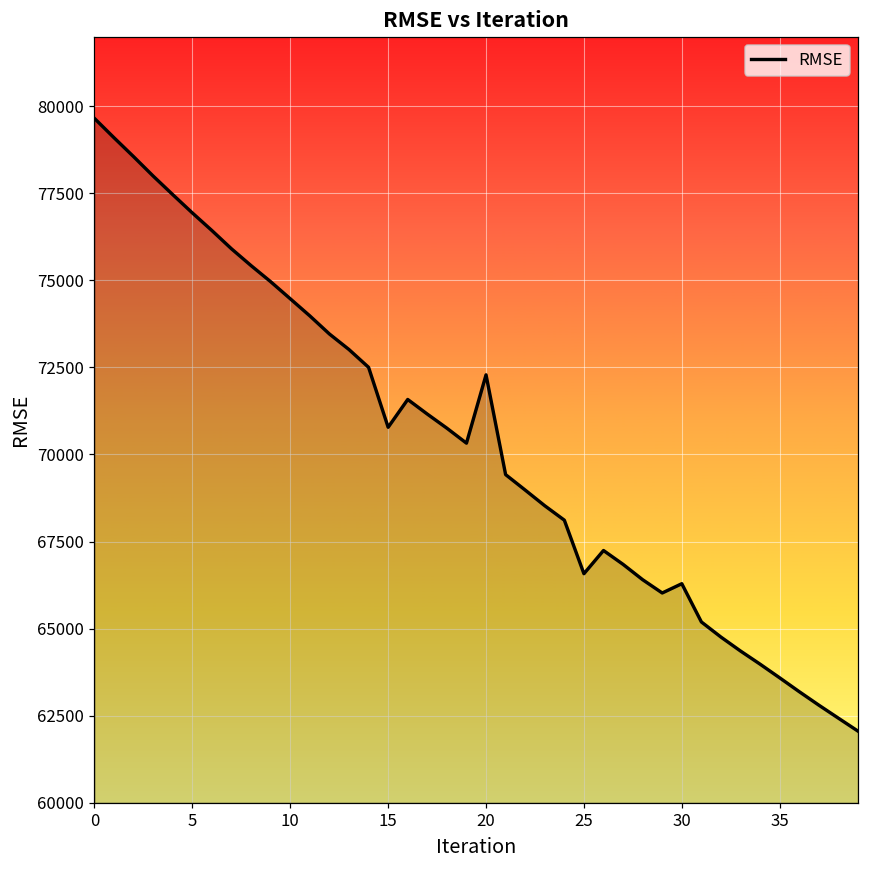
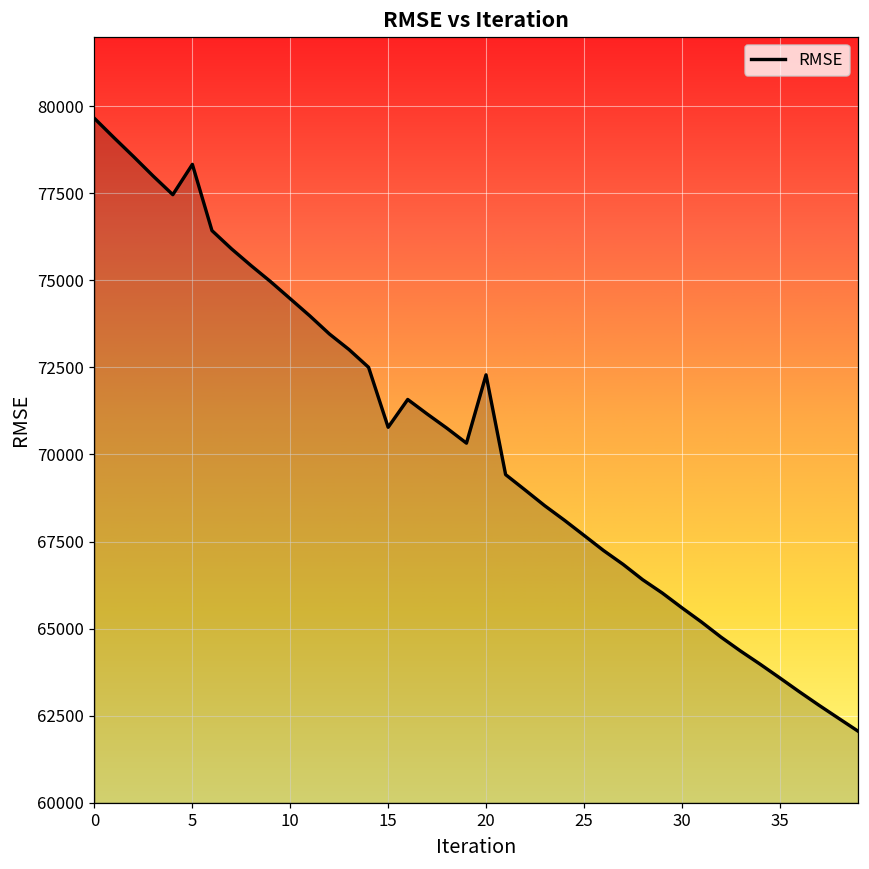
5: 76900 -> 78300
25: 66600 -> 67700
30: 66300 -> 65600
